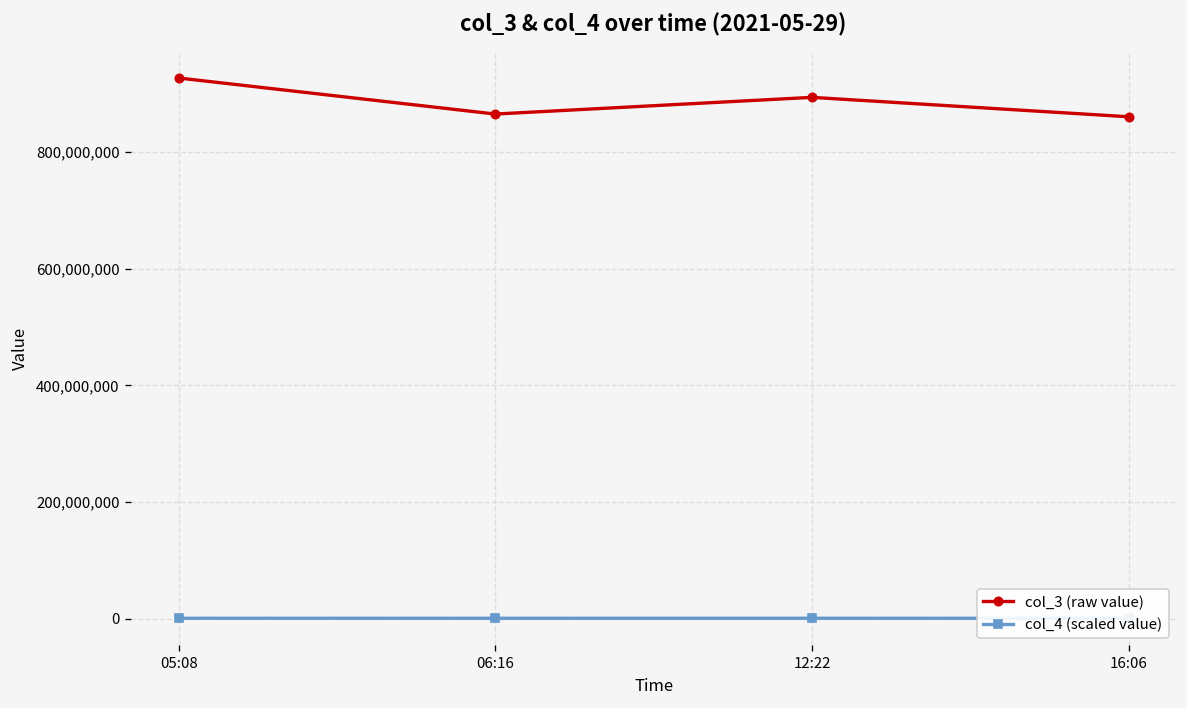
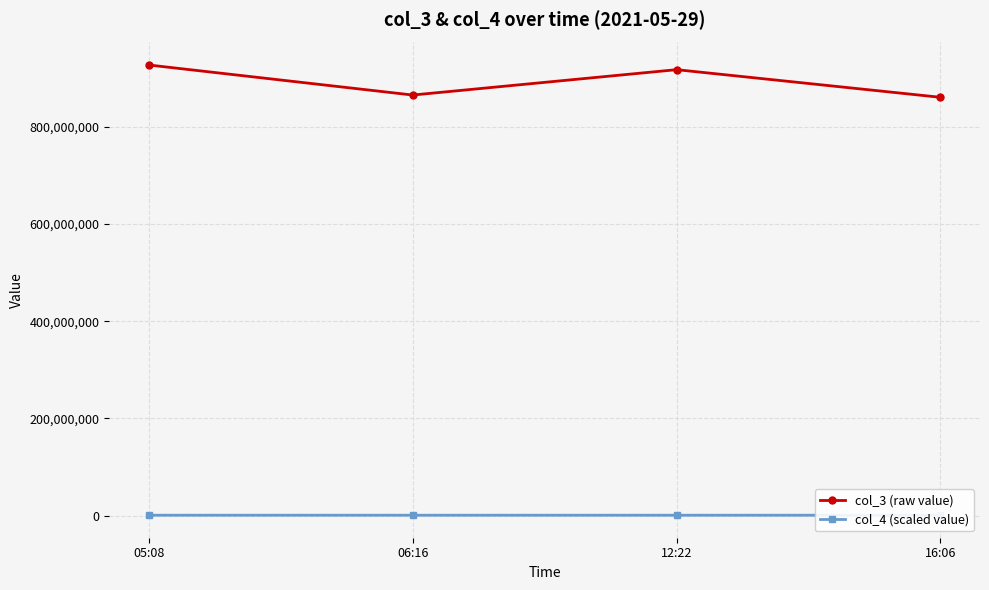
col_3 (raw value), 12:22: 890,000,000 -> 920,000,000
